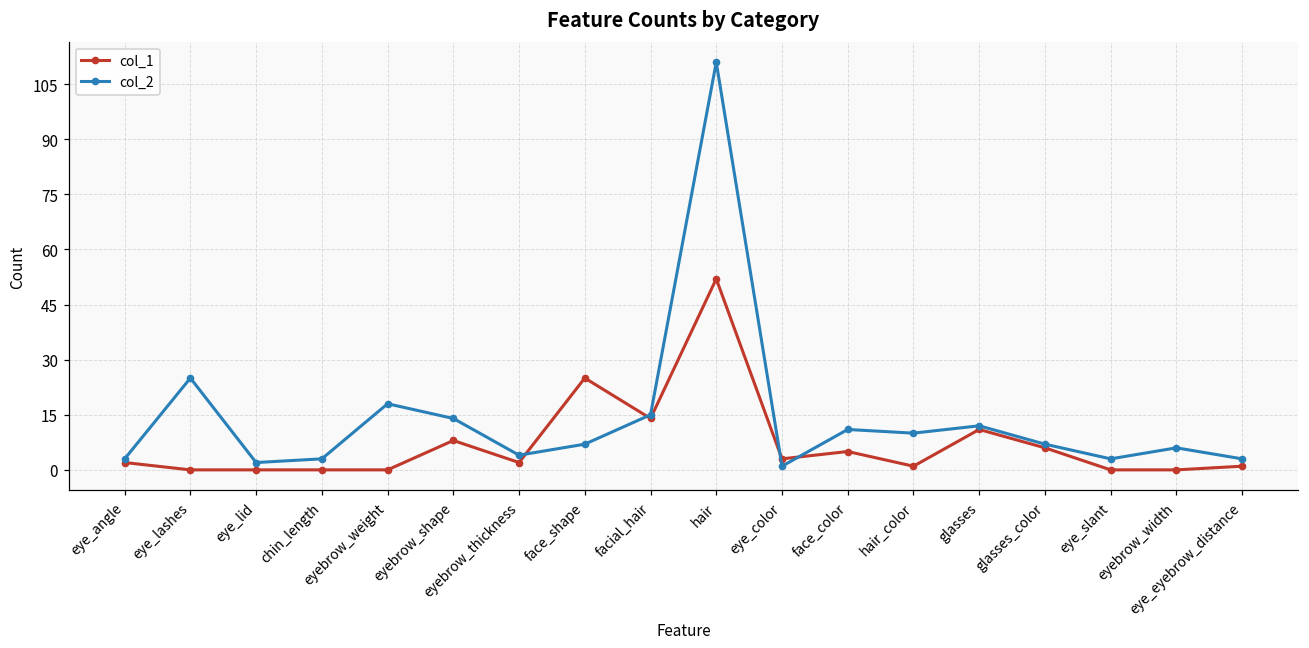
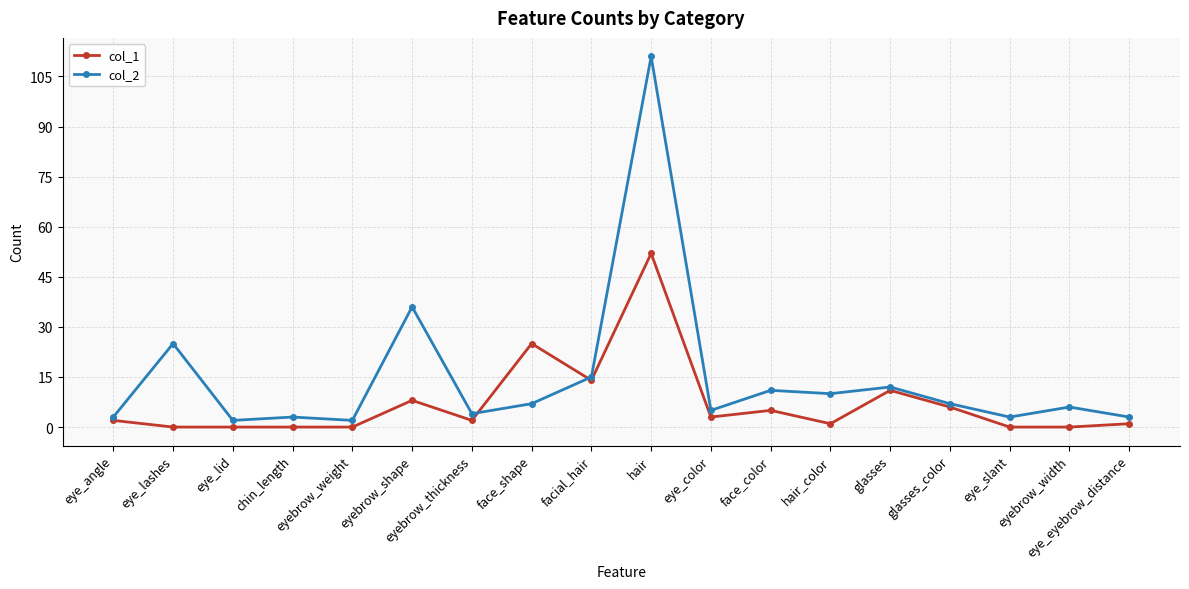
col_2, eyebrow_weight: 18 -> 2
col_2, eyebrow_shape: 14 -> 36
col_2, eye_color: 1 -> 5
